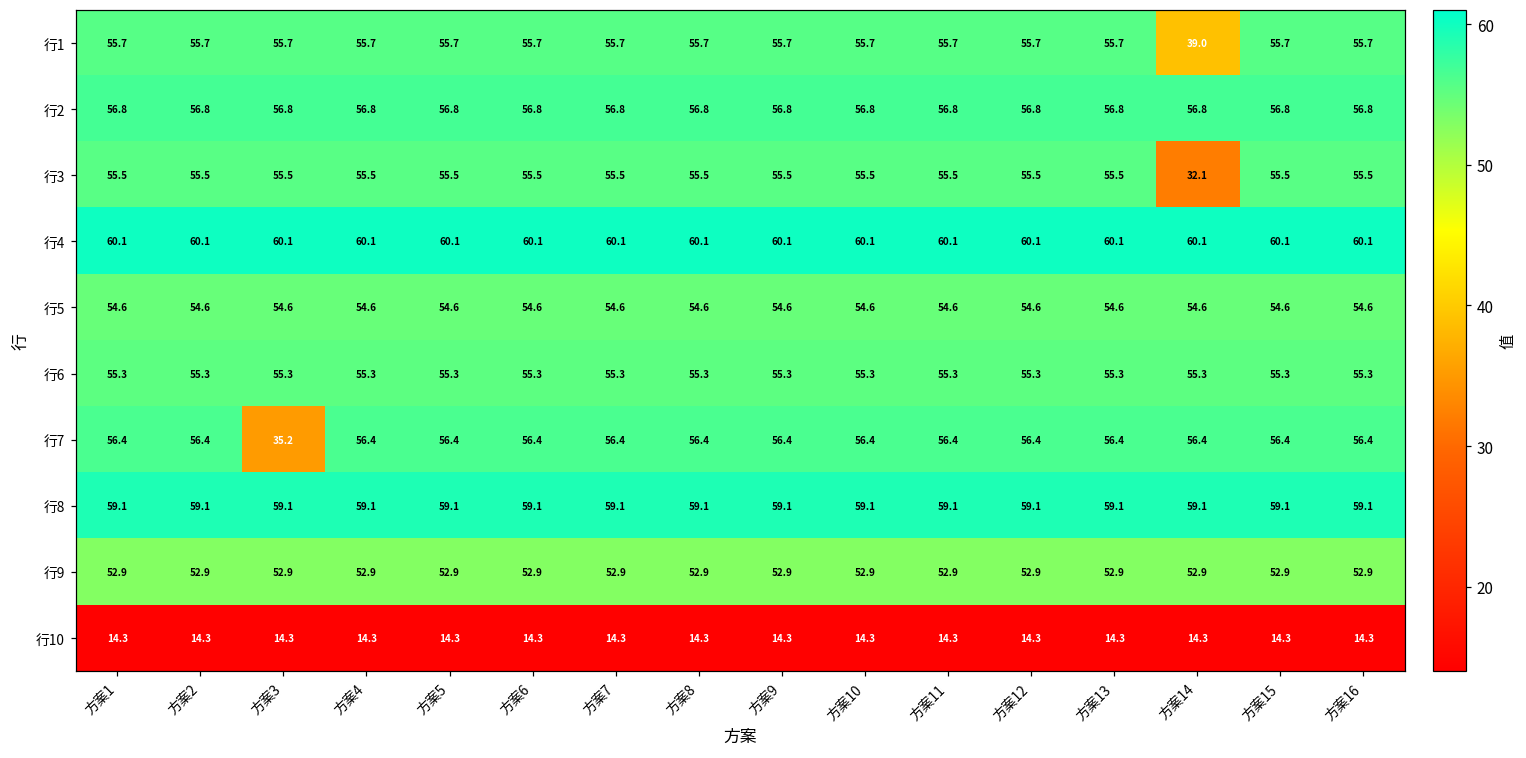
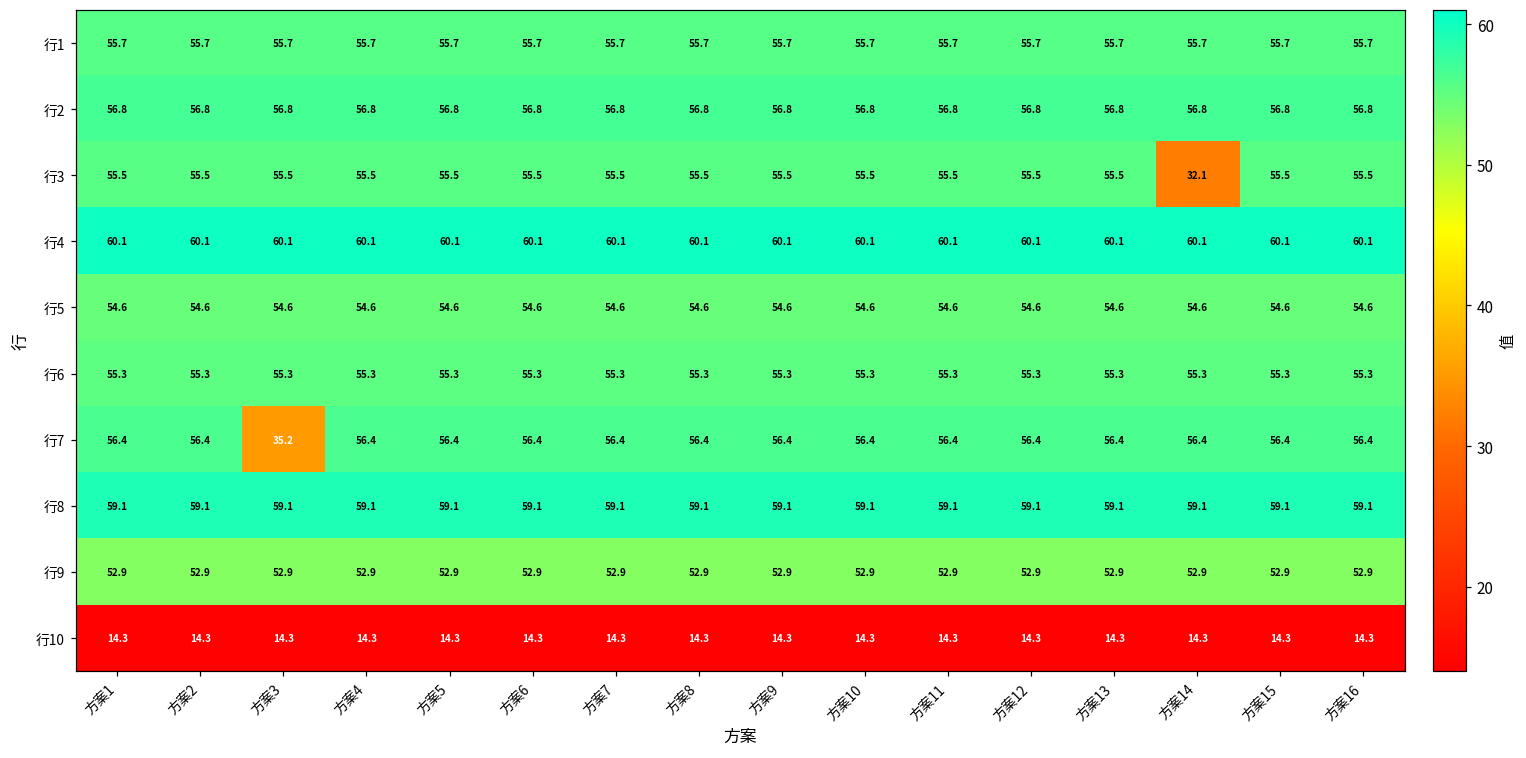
行1, 方案14: 39.0 -> 55.7
